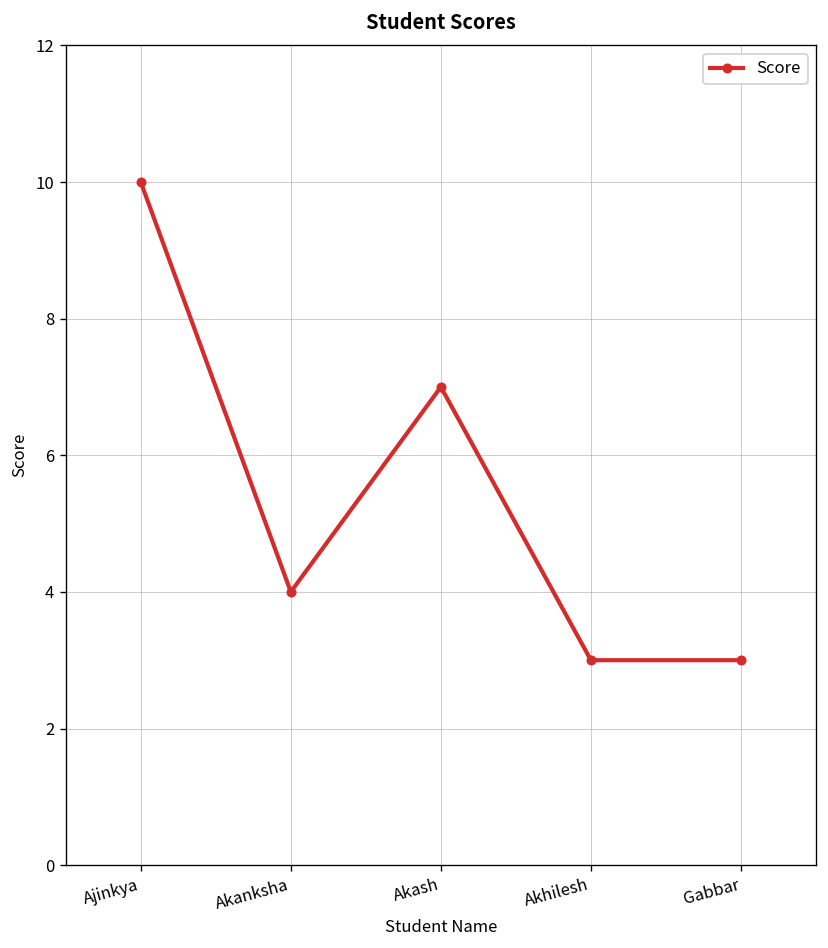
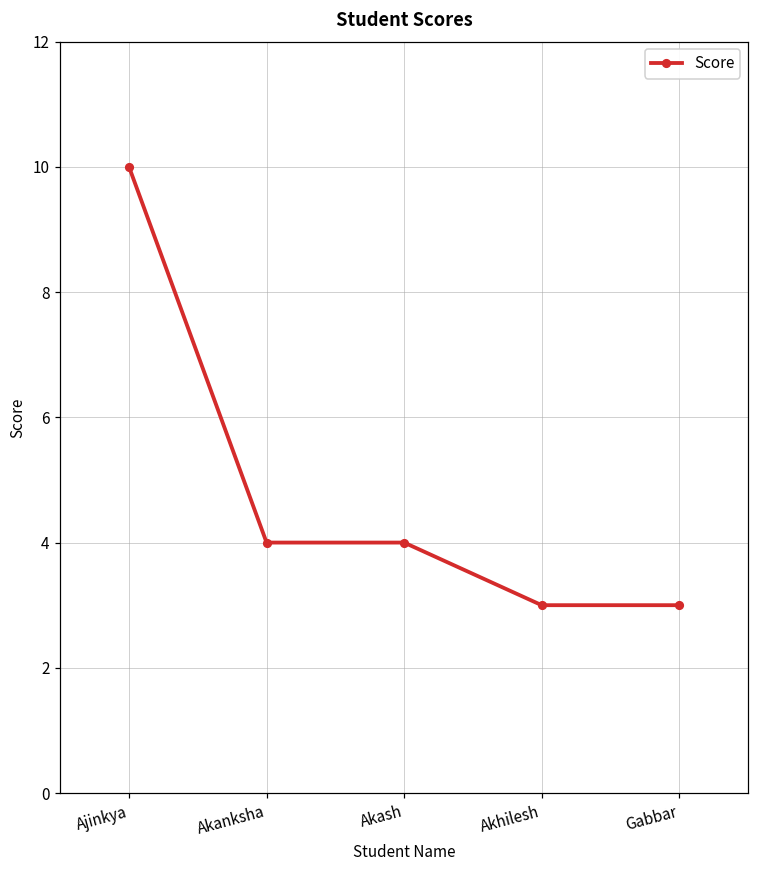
Akash: 7 -> 4
